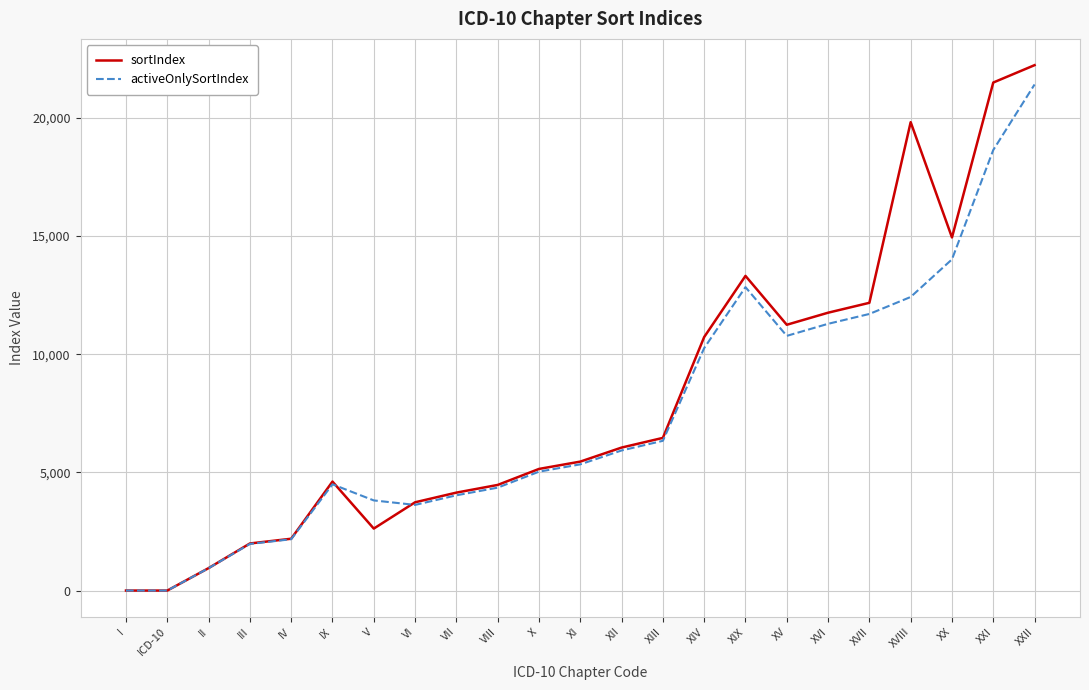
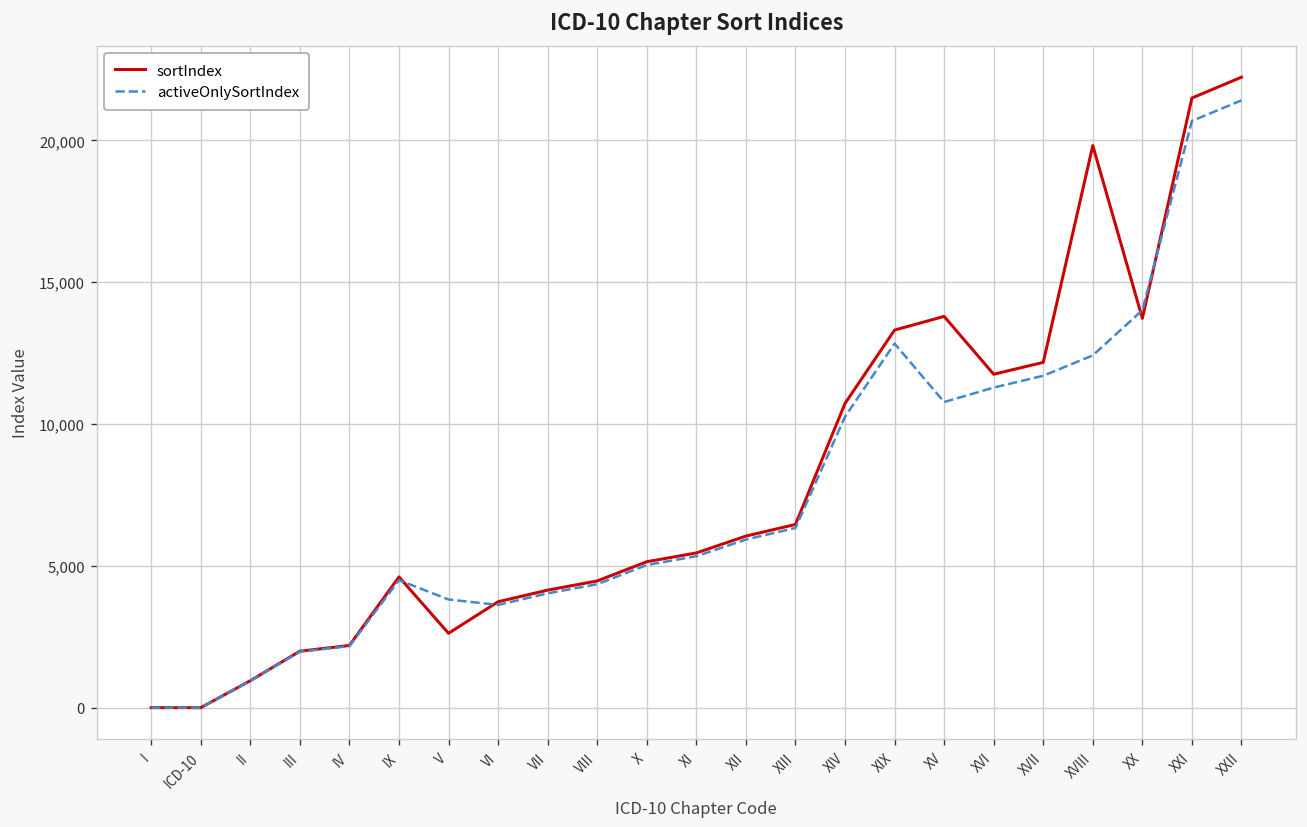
sortIndex, XV: 11,200 -> 13,800
sortIndex, XX: 14,900 -> 13,700
activeOnlySortIndex, XXI: 18,600 -> 20,700
